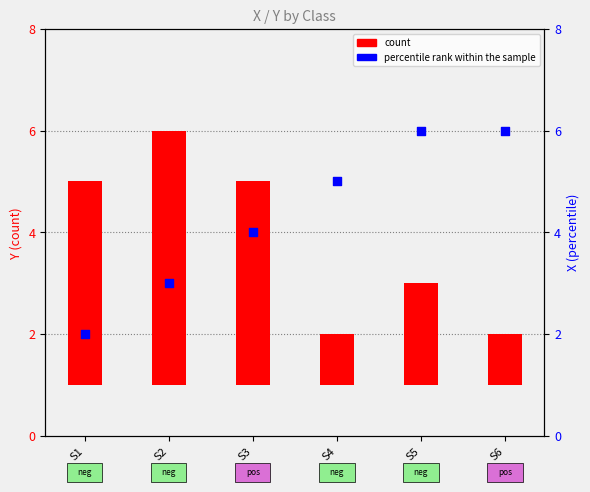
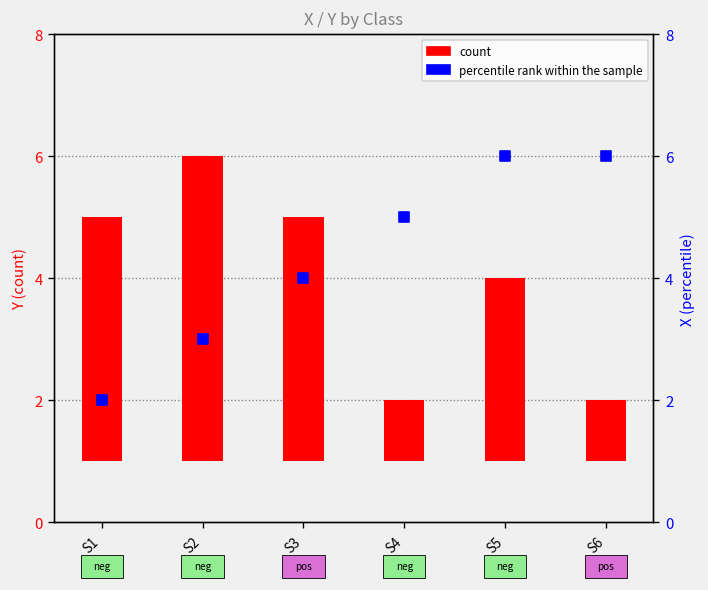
count, S5: 3 -> 4
